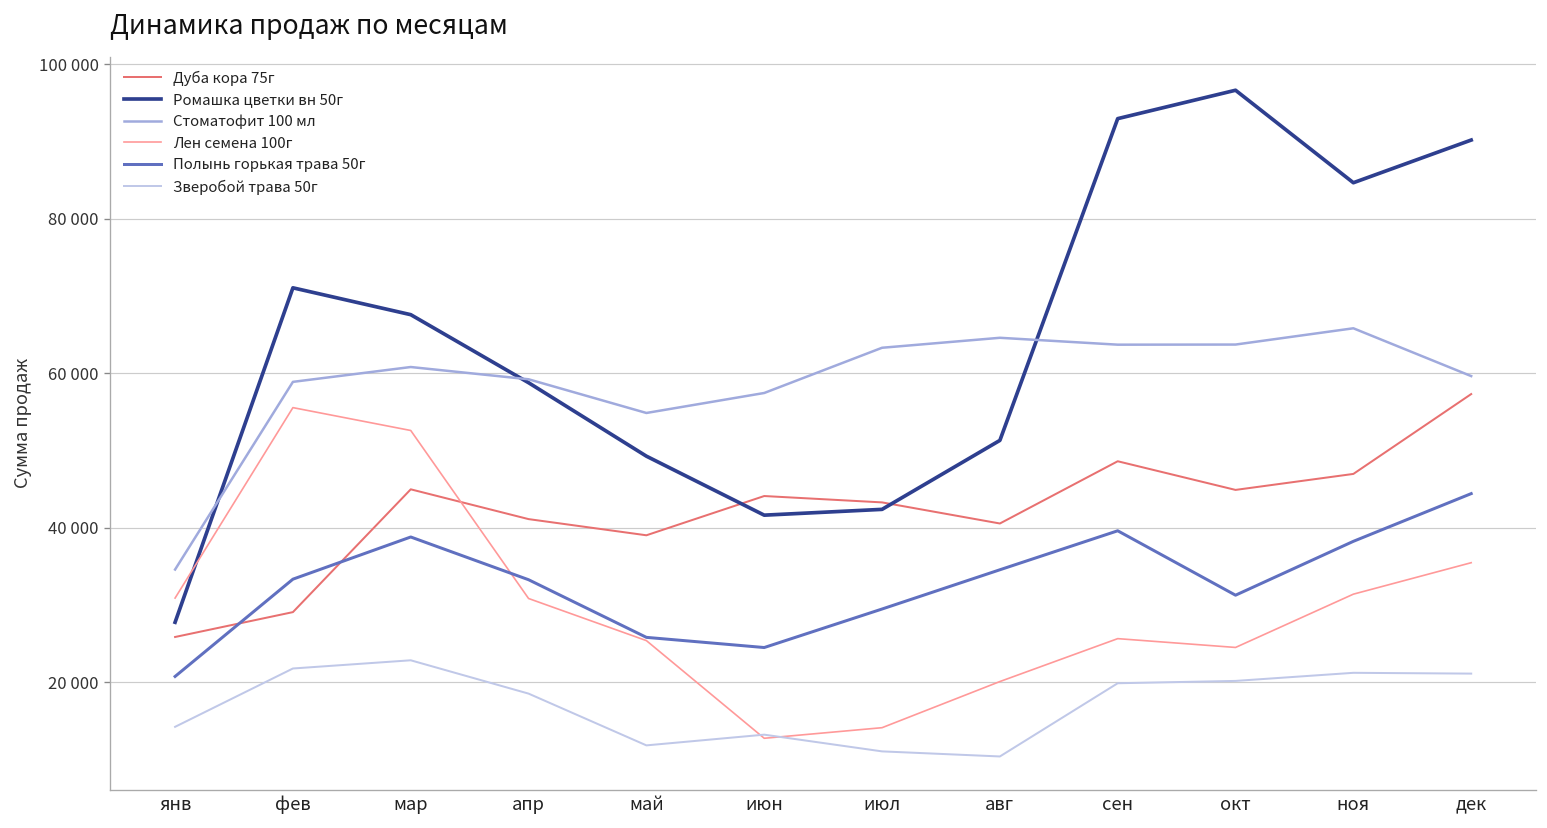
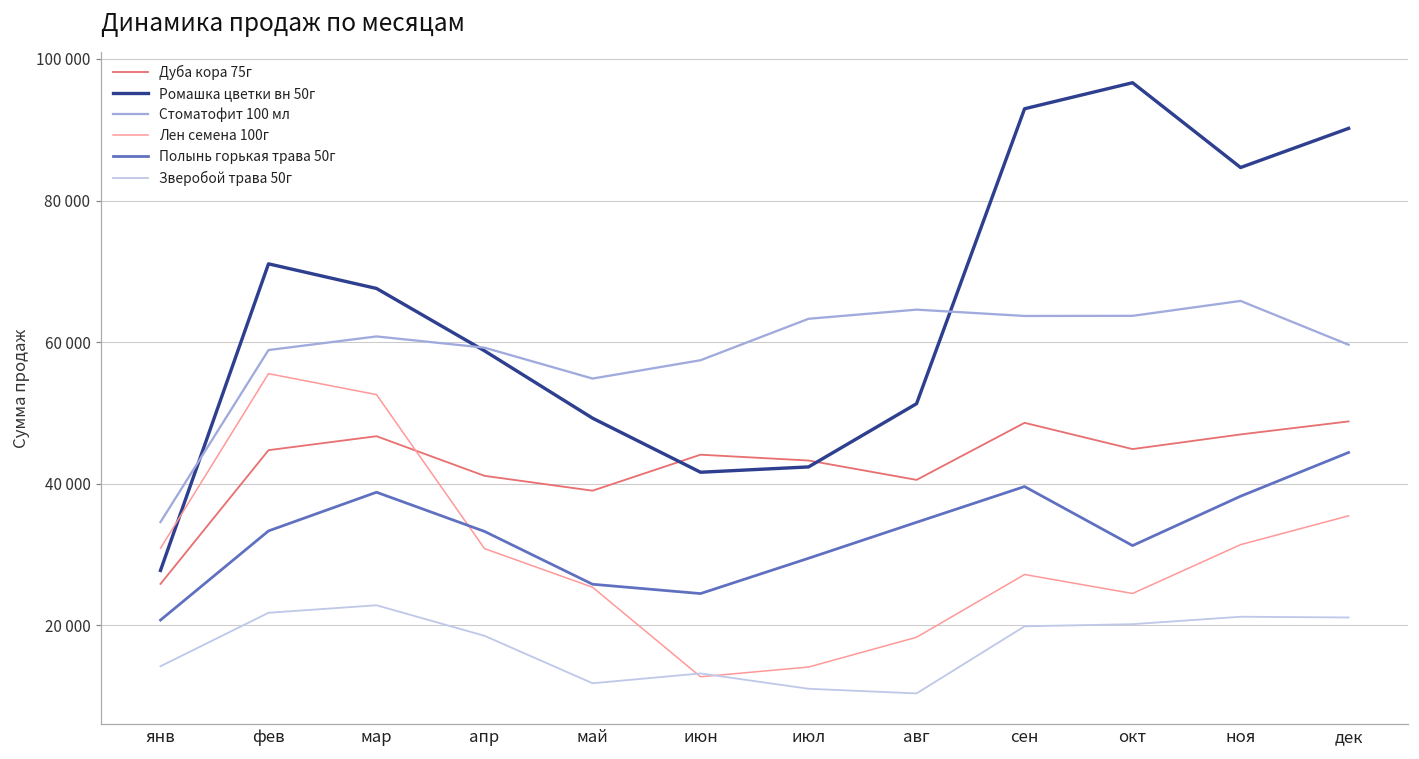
Дуба кора 75г, фев: 29000 -> 45000
Дуба кора 75г, мар: 45000 -> 47000
Лен семена 100г, авг: 20000 -> 18000
Лен семена 100г, сен: 26000 -> 27000
Дуба кора 75г, дек: 57000 -> 49000
